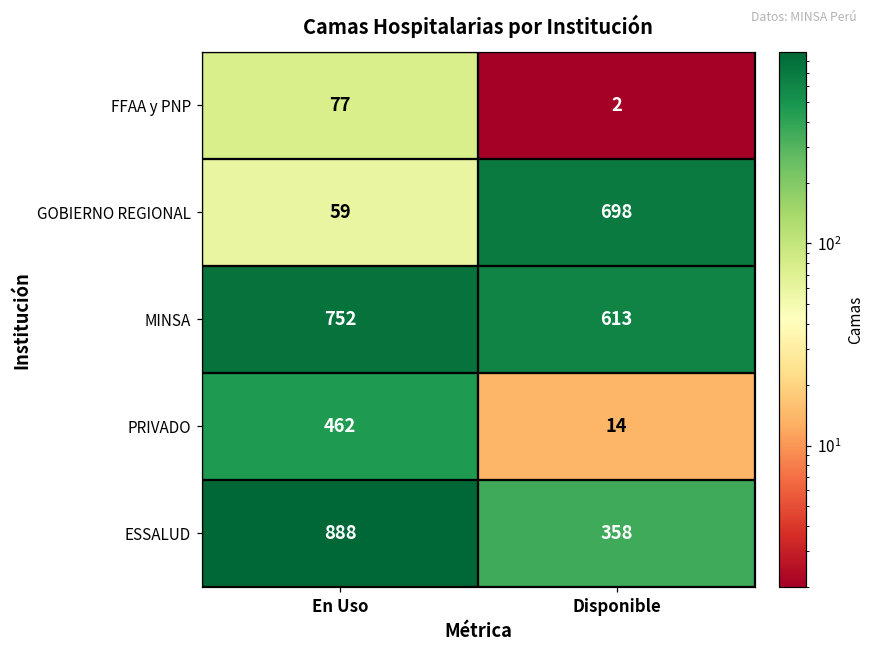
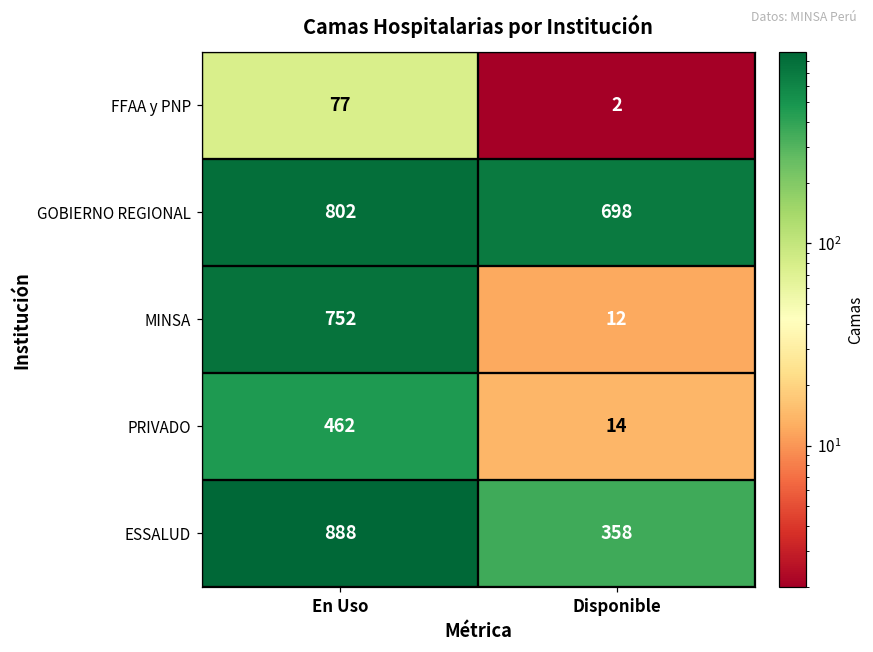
GOBIERNO REGIONAL, En Uso: 59 -> 802
MINSA, Disponible: 613 -> 12
